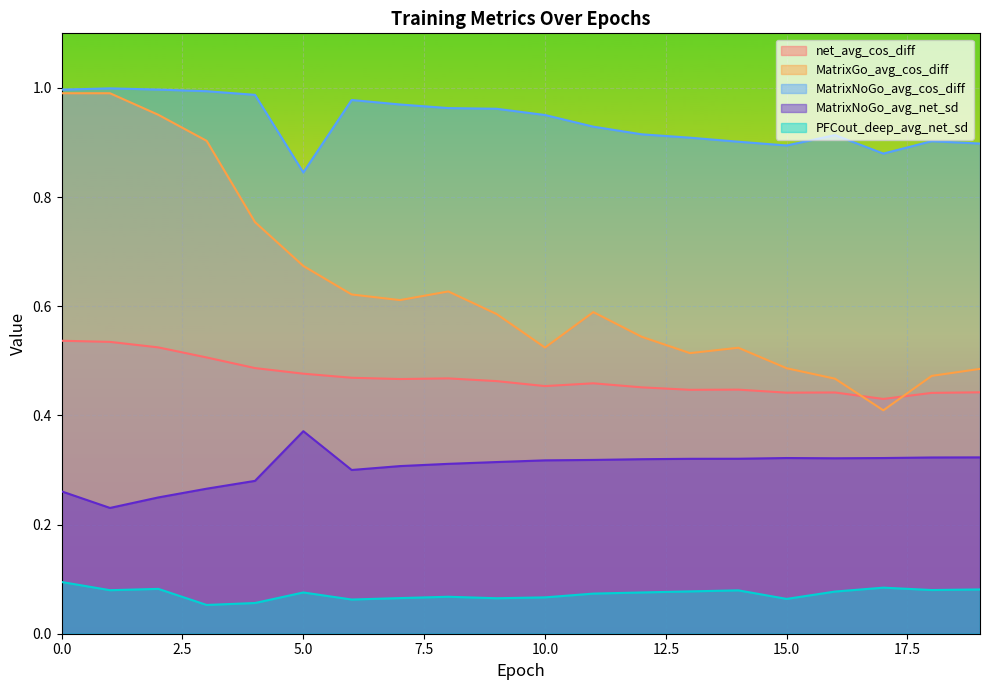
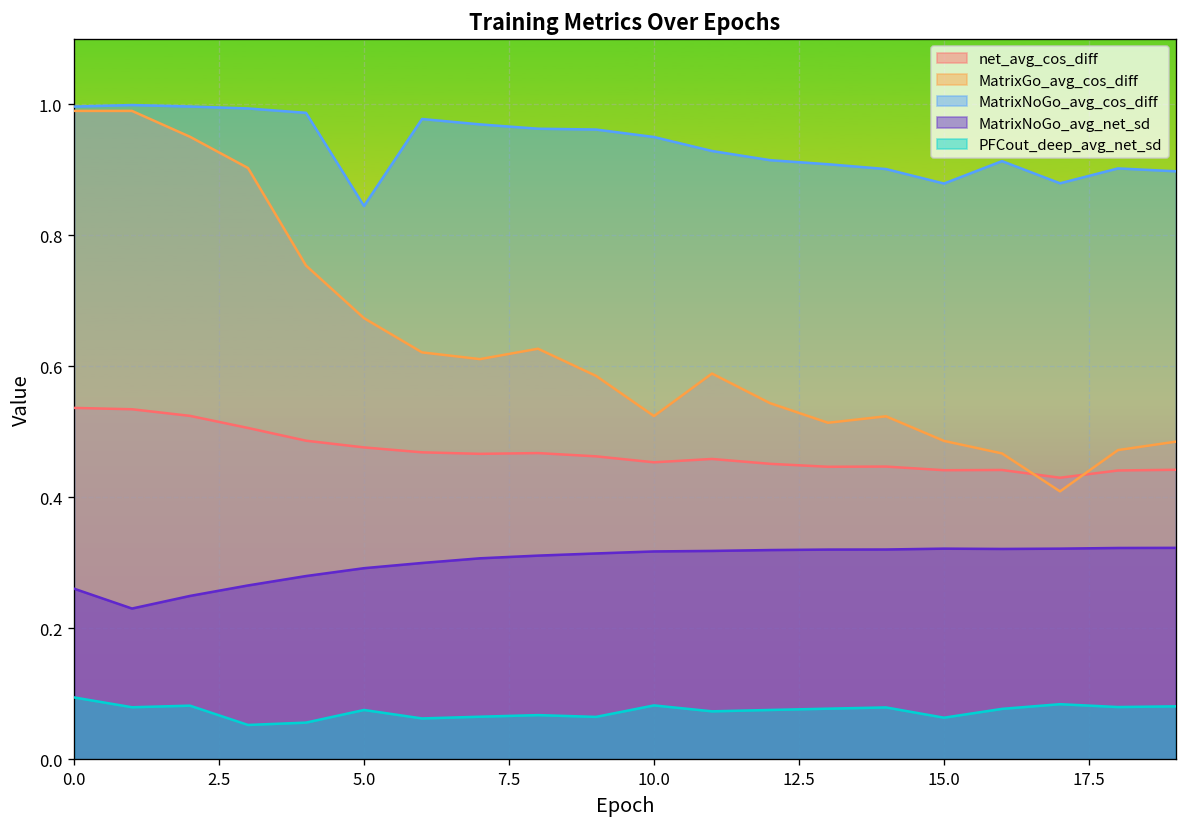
MatrixNoGo_avg_net_sd, 5.0: 0.37 -> 0.29
PFCout_deep_avg_net_sd, 10.0: 0.07 -> 0.08
MatrixNoGo_avg_cos_diff, 15.0: 0.89 -> 0.88
